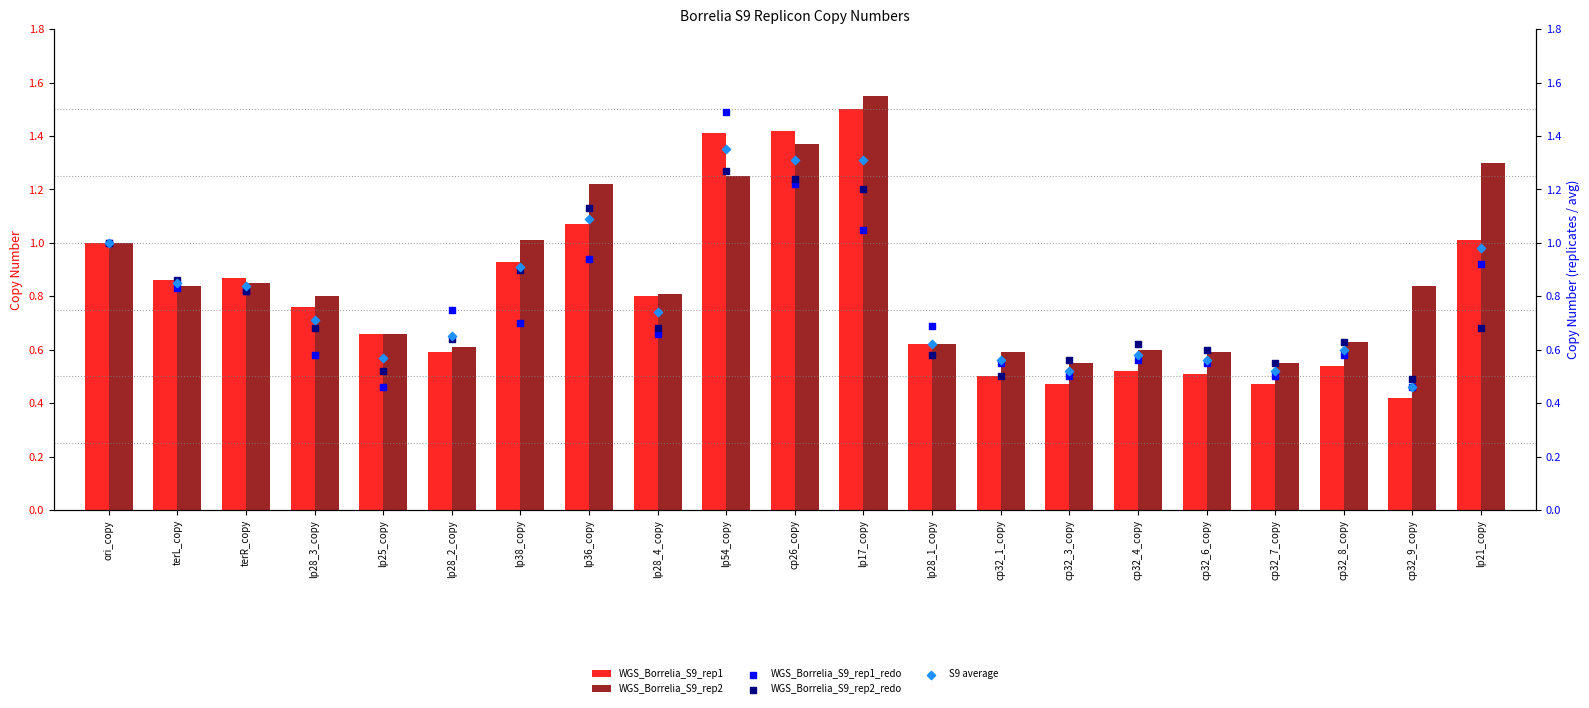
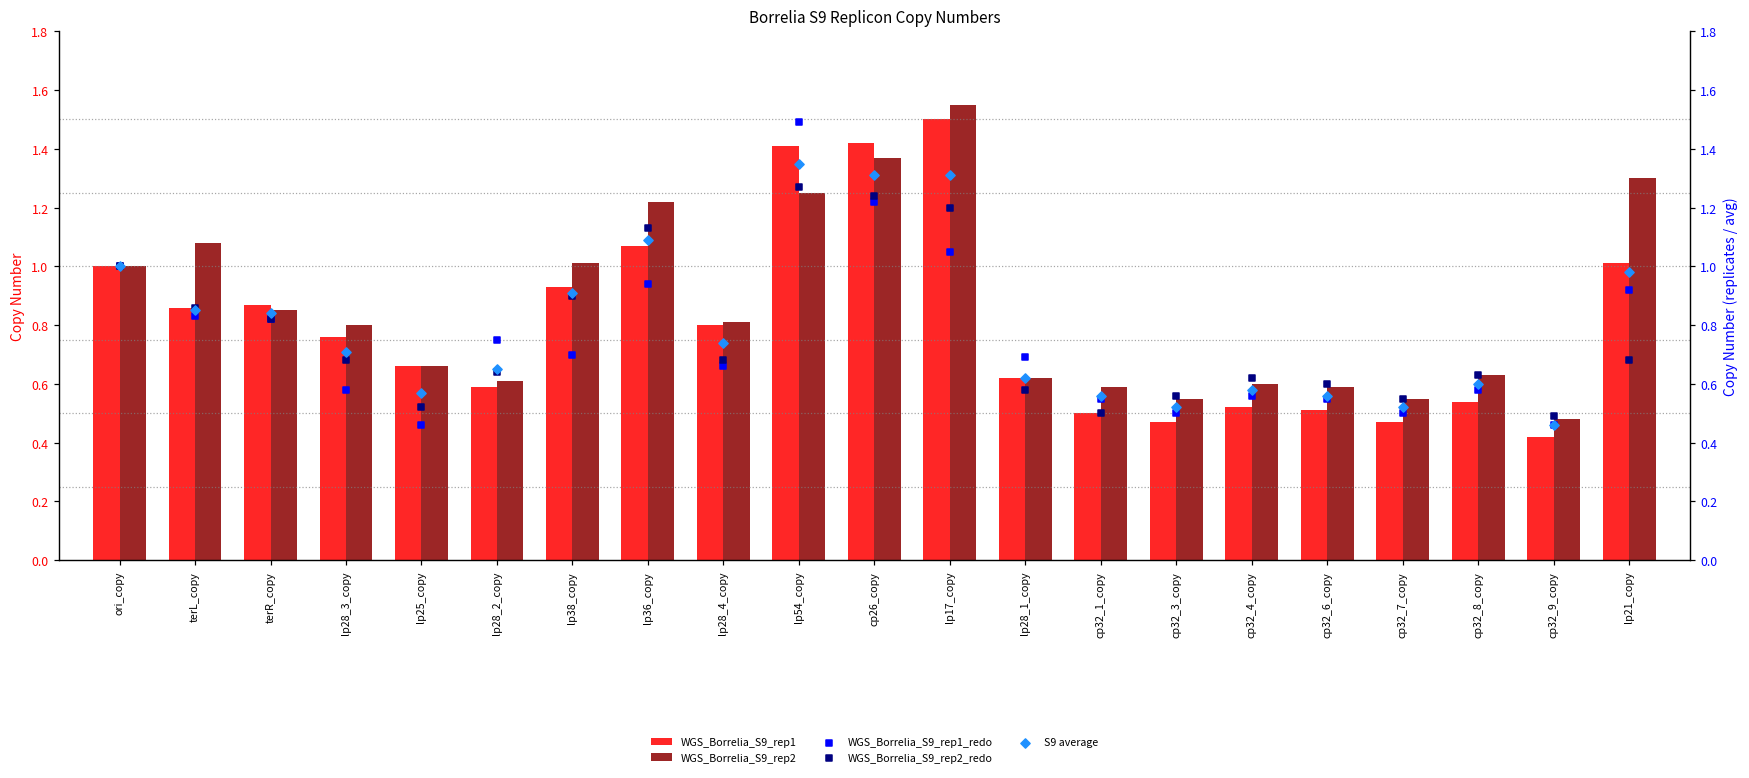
WGS_Borrelia_S9_rep2, terL_copy: 0.84 -> 1.08
WGS_Borrelia_S9_rep2, cp32_9_copy: 0.84 -> 0.48
